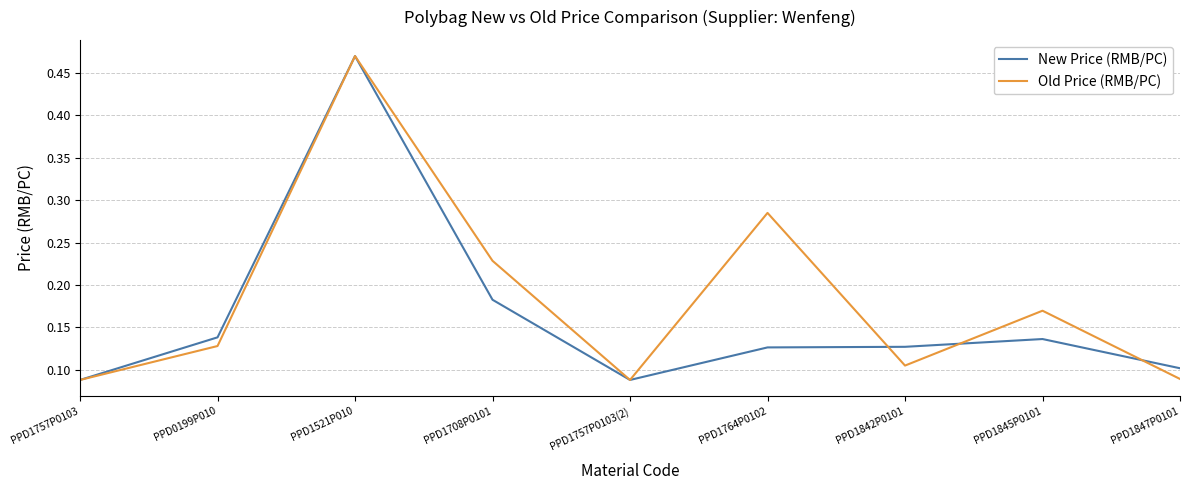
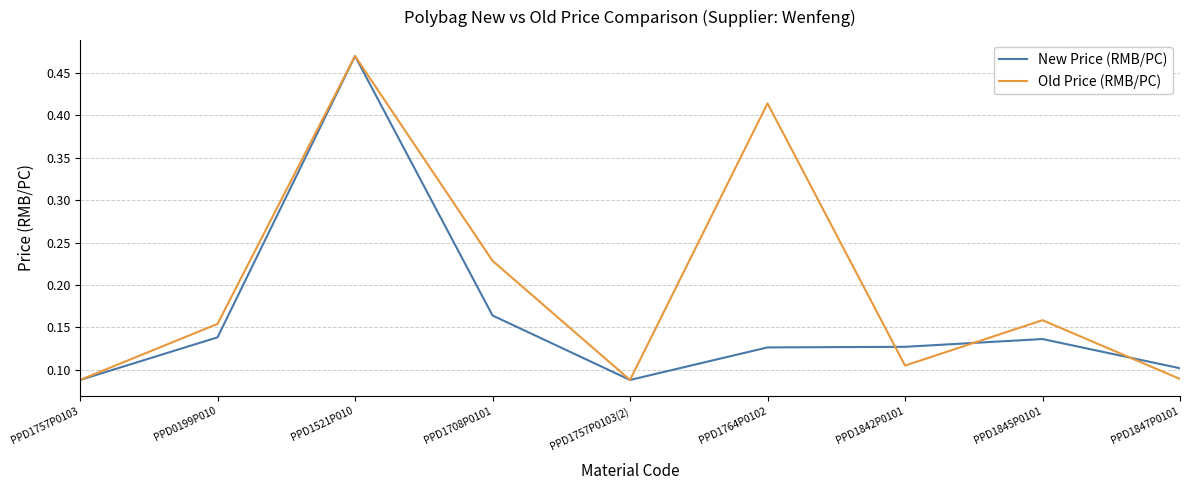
Old Price (RMB/PC), PPD0199P010: 0.13 -> 0.15
New Price (RMB/PC), PPD1708P0101: 0.18 -> 0.16
Old Price (RMB/PC), PPD1764P0102: 0.29 -> 0.41
Old Price (RMB/PC), PPD1845P0101: 0.17 -> 0.16
